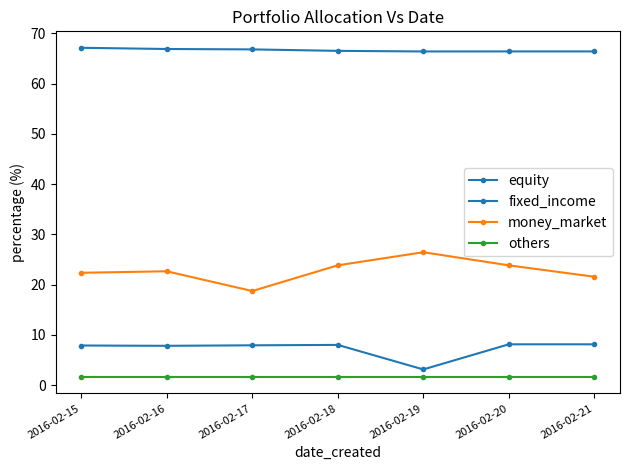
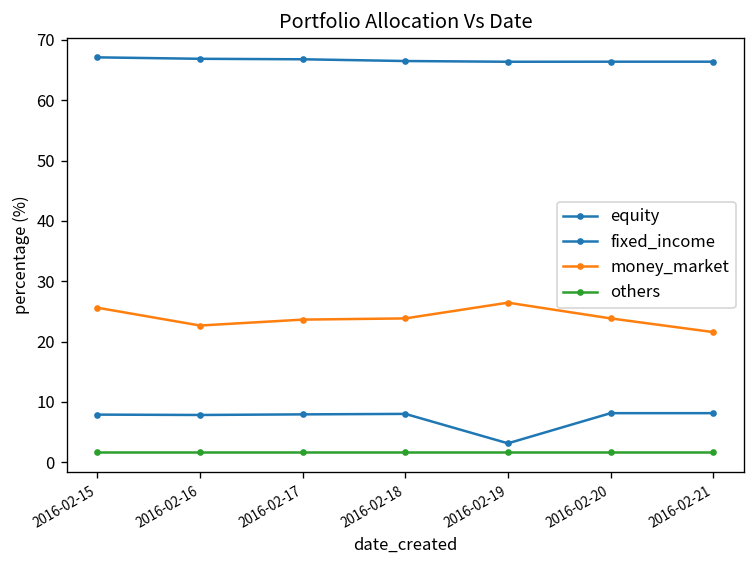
money_market, 2016-02-15: 22 -> 26
money_market, 2016-02-17: 19 -> 24
